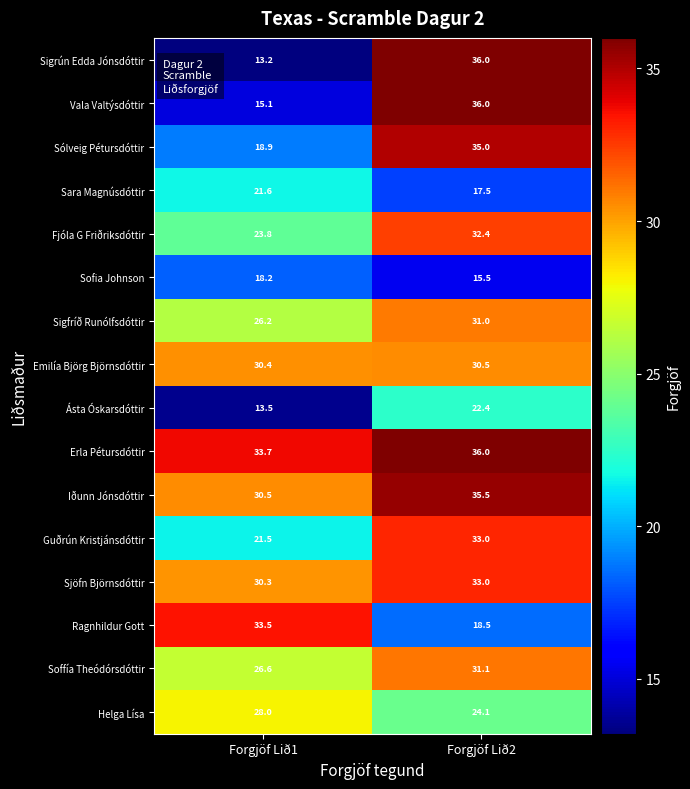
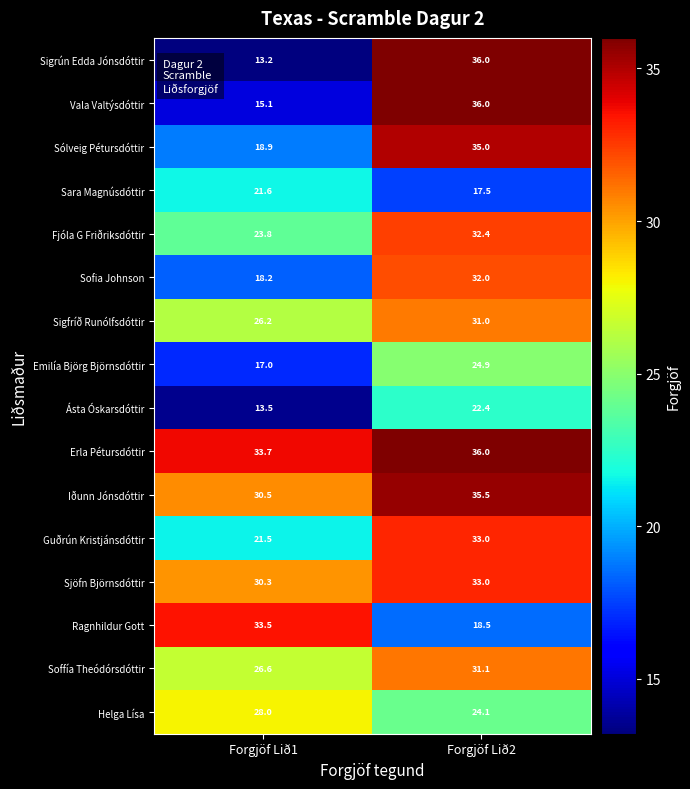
Sofia Johnson, Forgjöf Lið2: 15.5 -> 32.0
Emilía Björg Björnsdóttir, Forgjöf Lið1: 30.4 -> 17.0
Emilía Björg Björnsdóttir, Forgjöf Lið2: 30.5 -> 24.9
